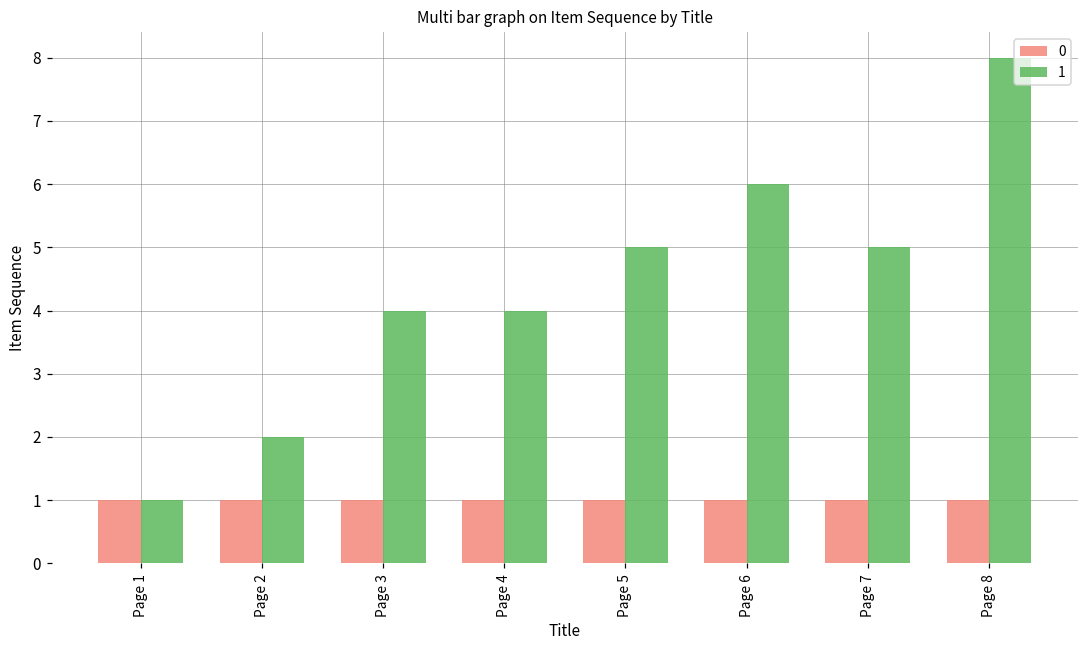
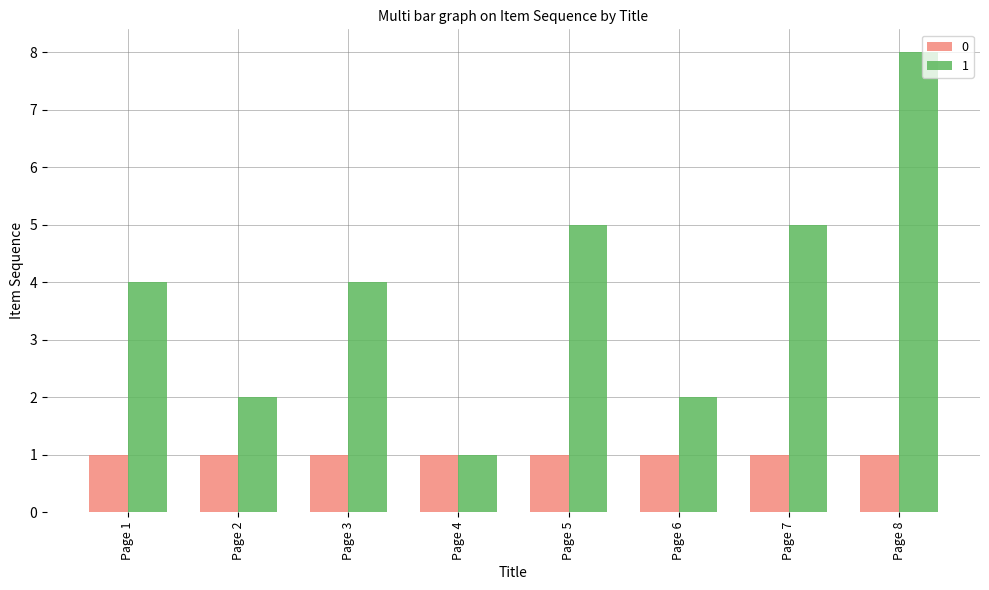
1, Page 1: 1 -> 4
1, Page 4: 4 -> 1
1, Page 6: 6 -> 2
